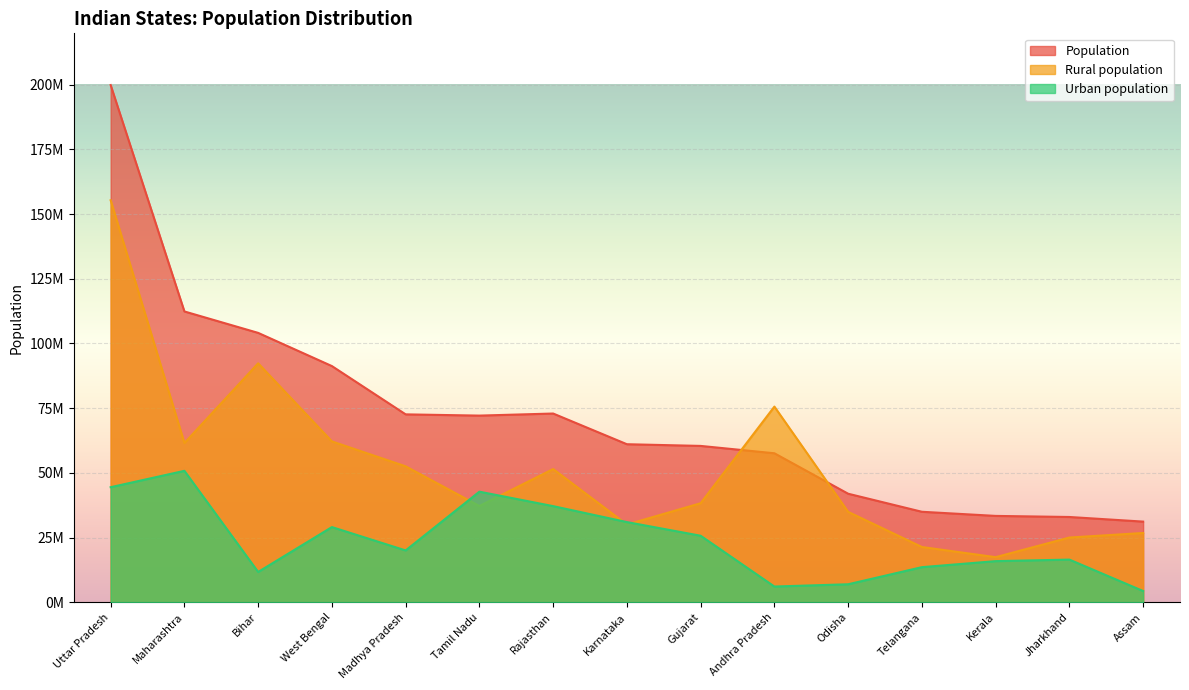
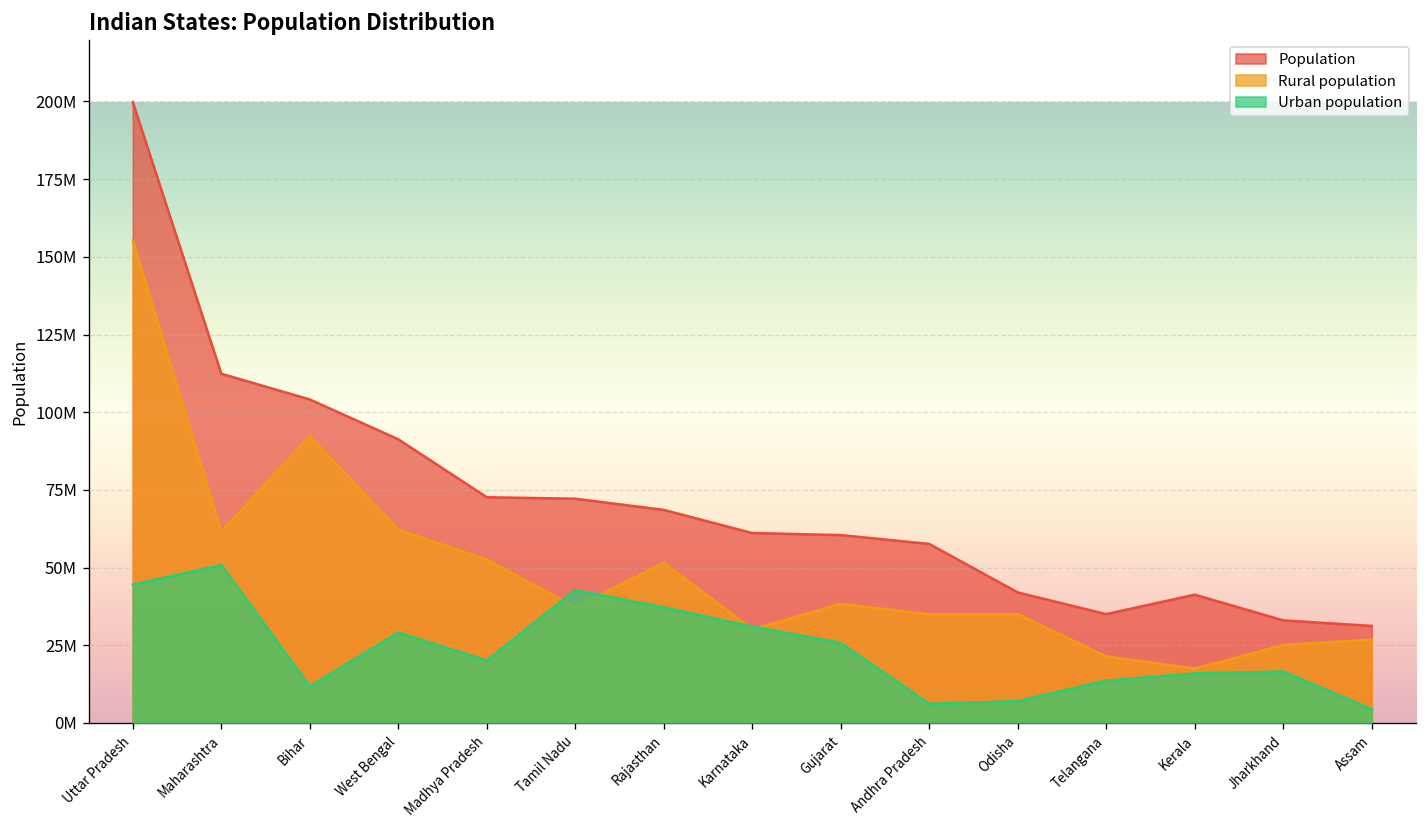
Population, Rajasthan: 73000000 -> 69000000
Rural population, Andhra Pradesh: 76000000 -> 35000000
Population, Kerala: 33000000 -> 41000000
